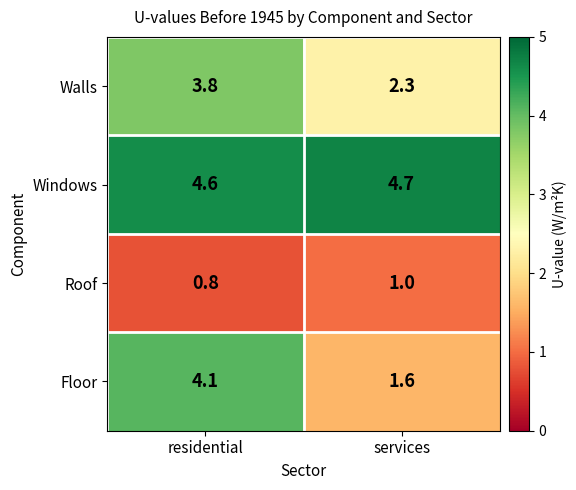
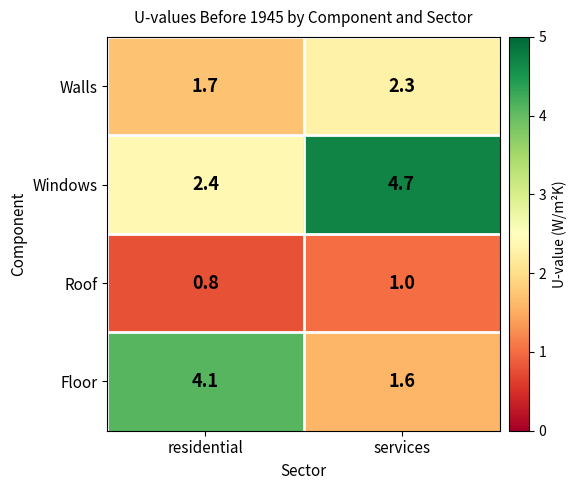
Walls, residential: 3.8 -> 1.7
Windows, residential: 4.6 -> 2.4
